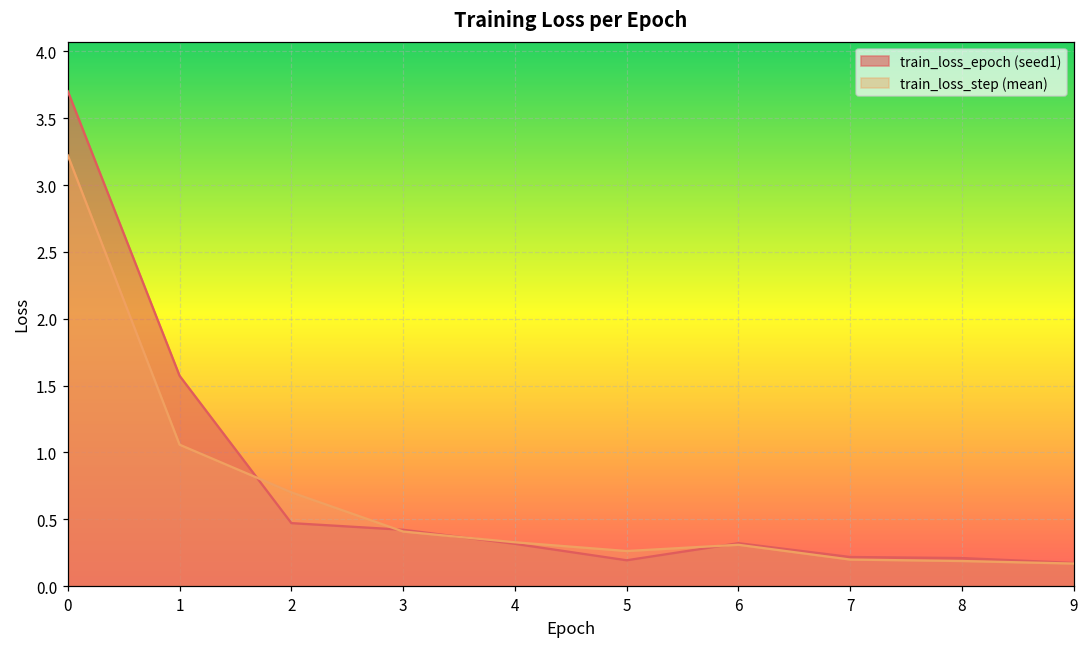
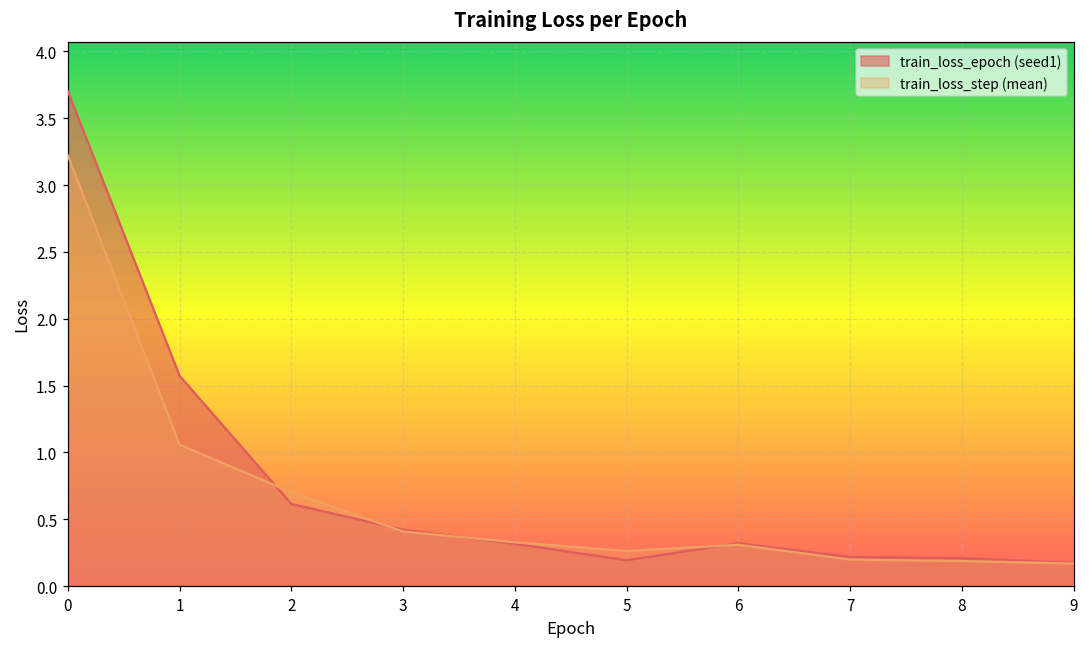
train_loss_epoch (seed1), 2: 0.47 -> 0.61
